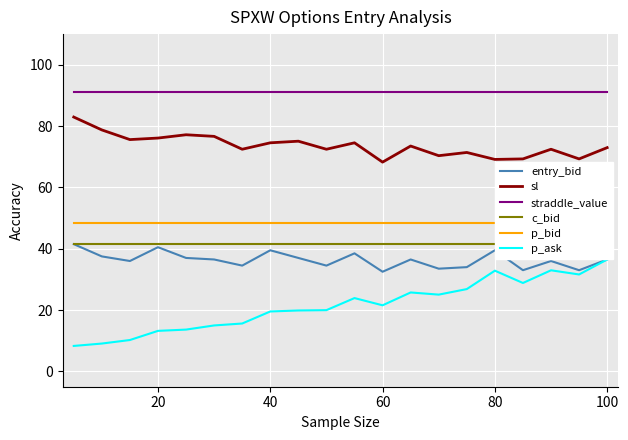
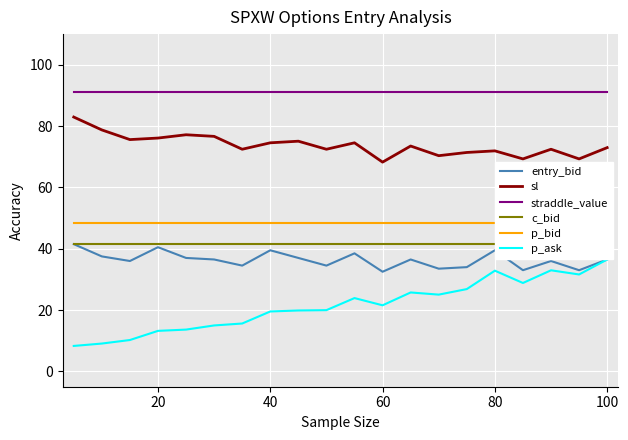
sl, 80: 69 -> 72
